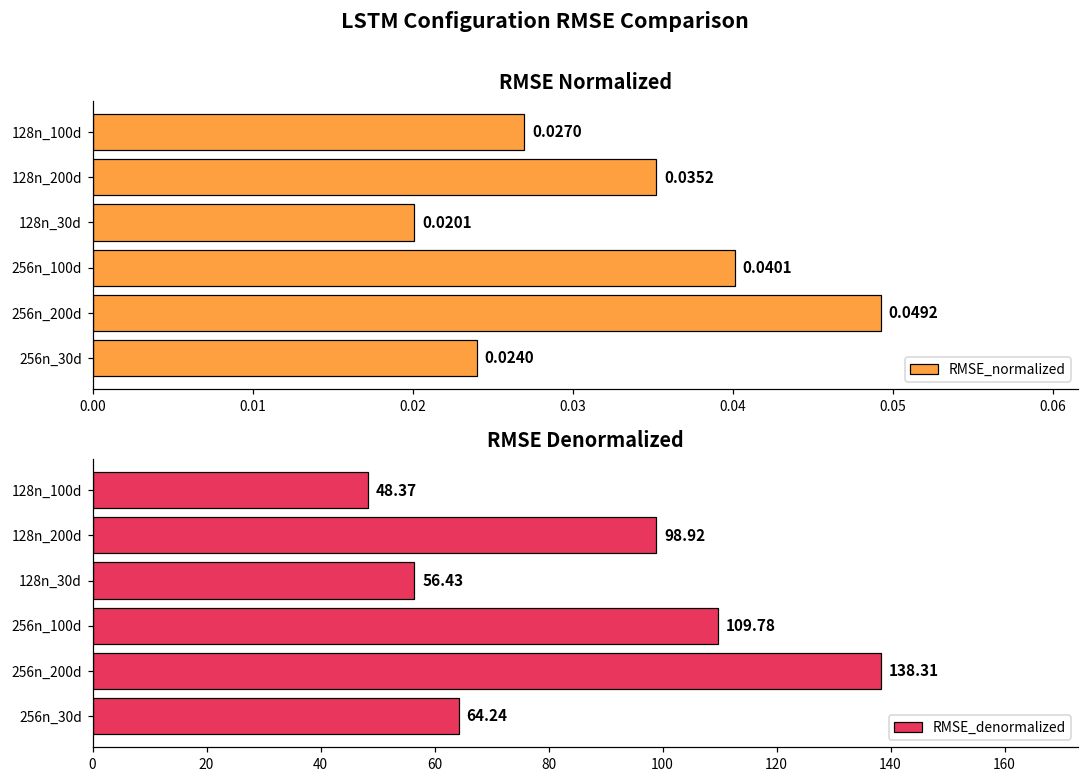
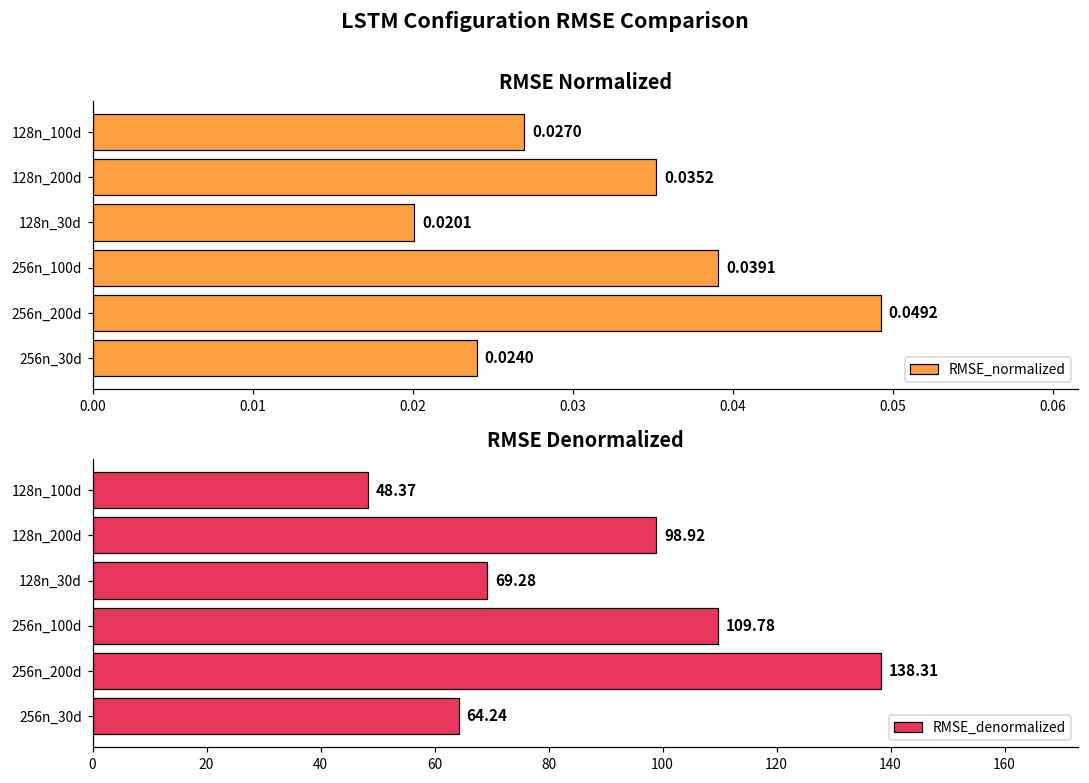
RMSE Normalized, 256n_100d: 0.0401 -> 0.0391
RMSE Denormalized, 128n_30d: 56.43 -> 69.28
